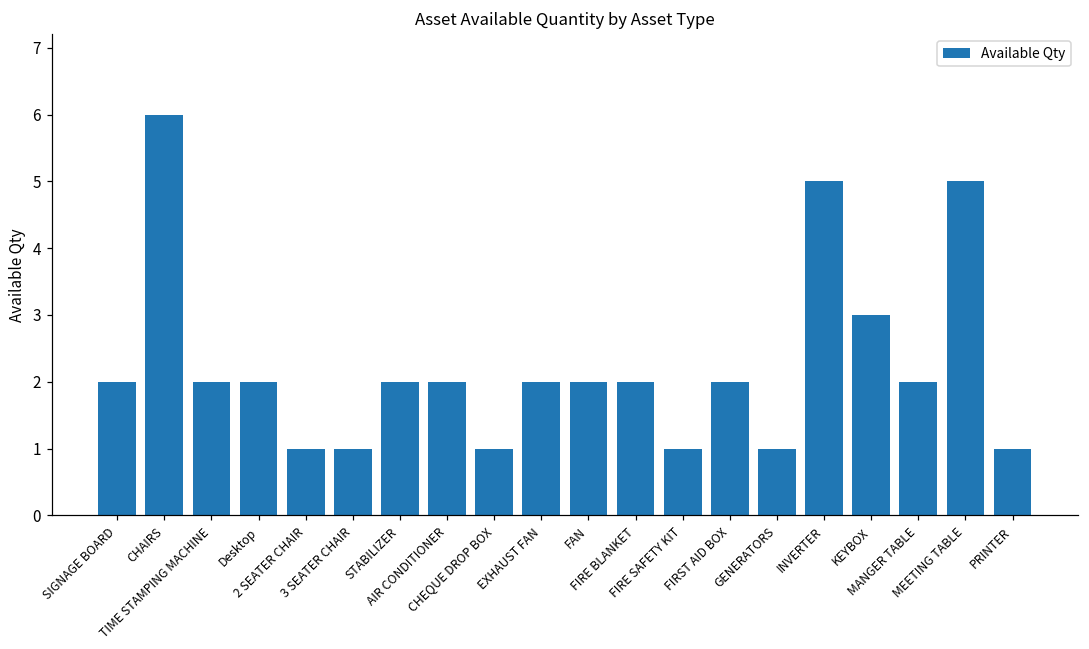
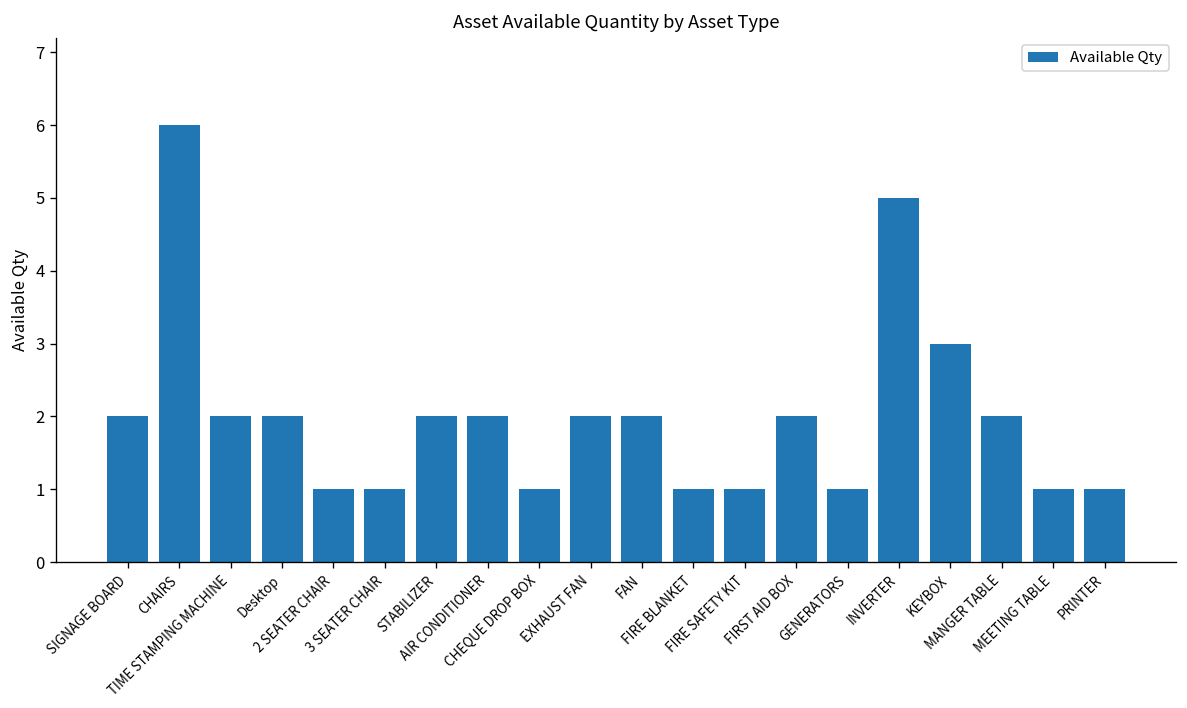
FIRE BLANKET: 2 -> 1
MEETING TABLE: 5 -> 1
